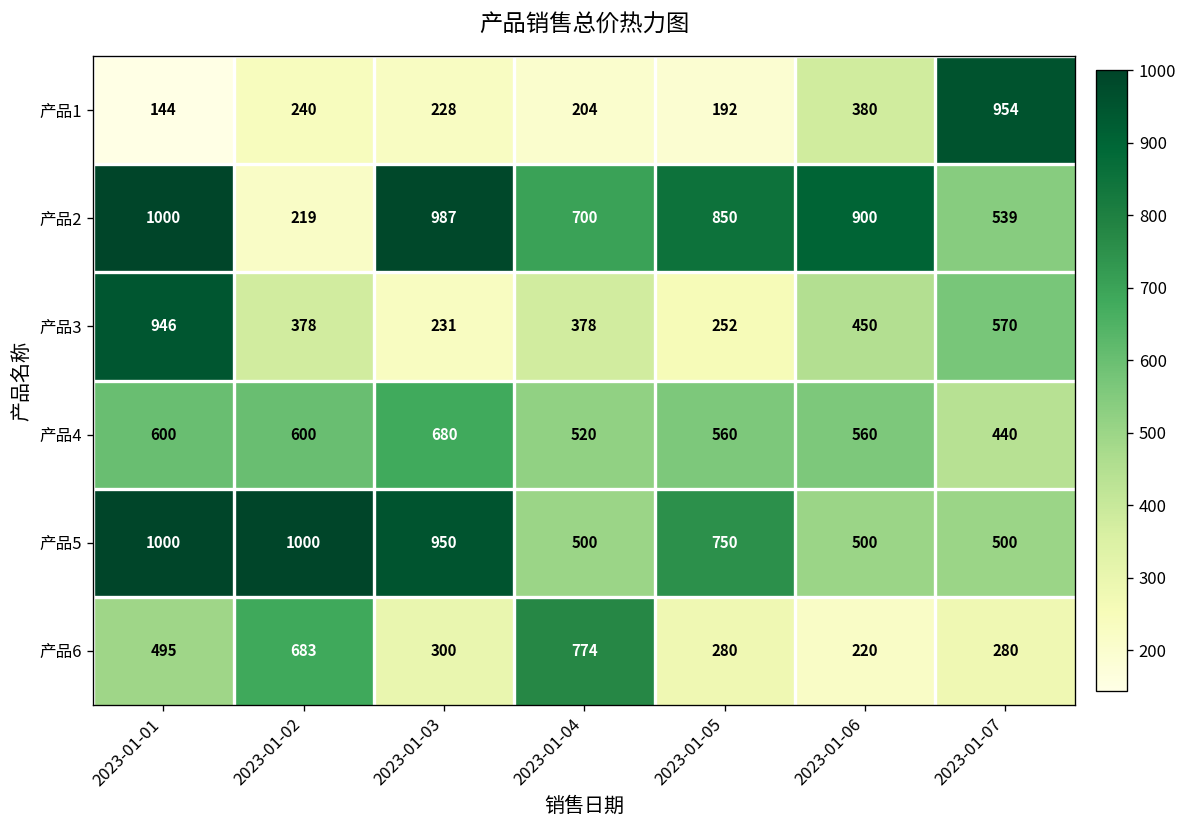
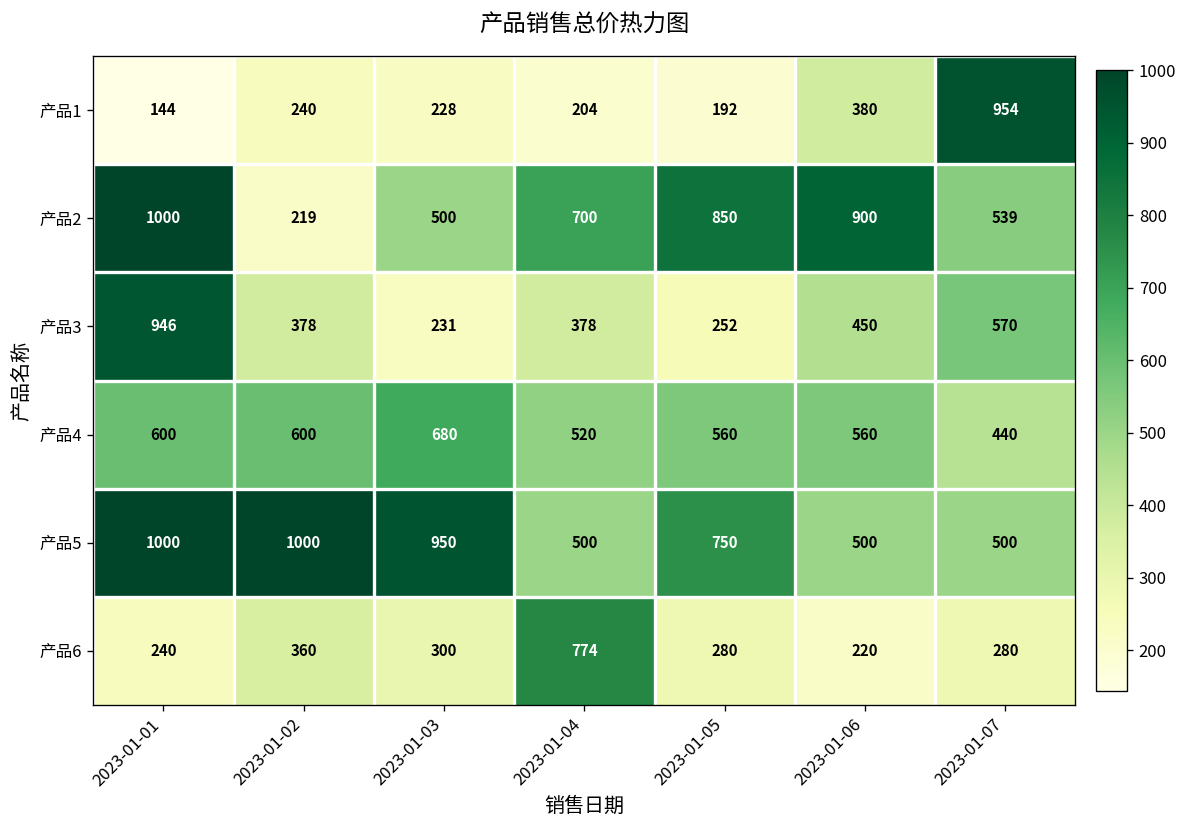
产品2, 2023-01-03: 987 -> 500
产品6, 2023-01-01: 495 -> 240
产品6, 2023-01-02: 683 -> 360
